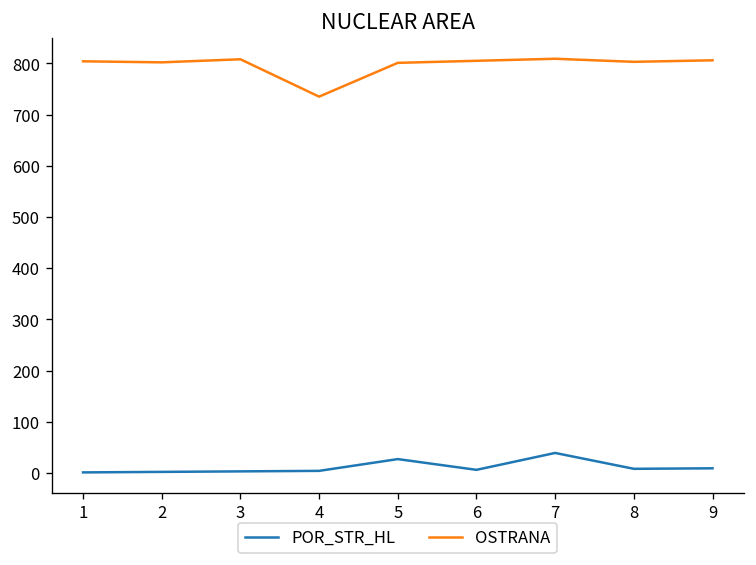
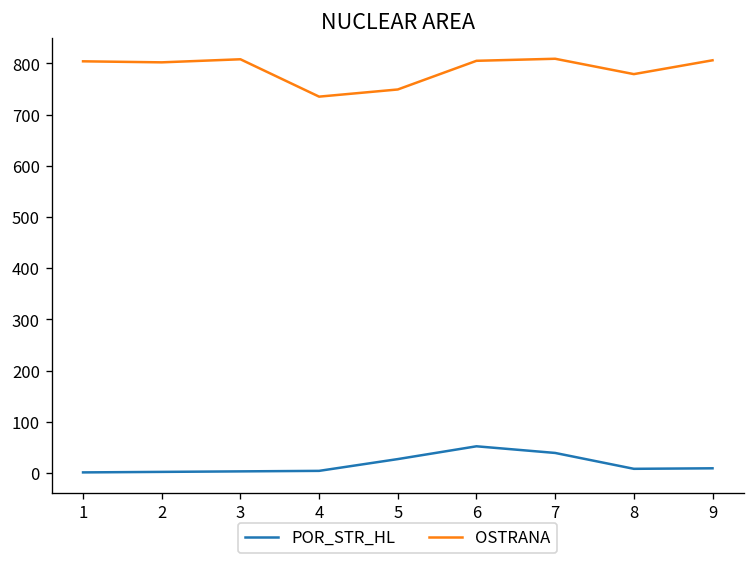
OSTRANA, 5: 800 -> 750
POR_STR_HL, 6: 10 -> 50
OSTRANA, 8: 800 -> 780
